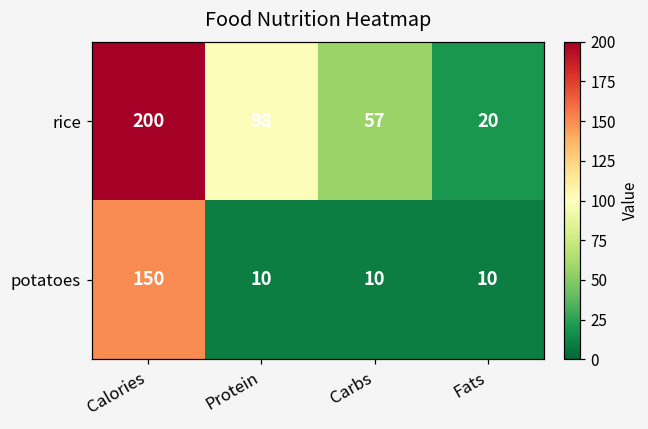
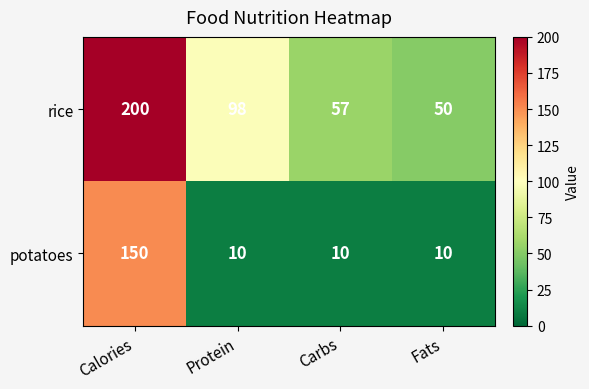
rice, Fats: 20 -> 50
